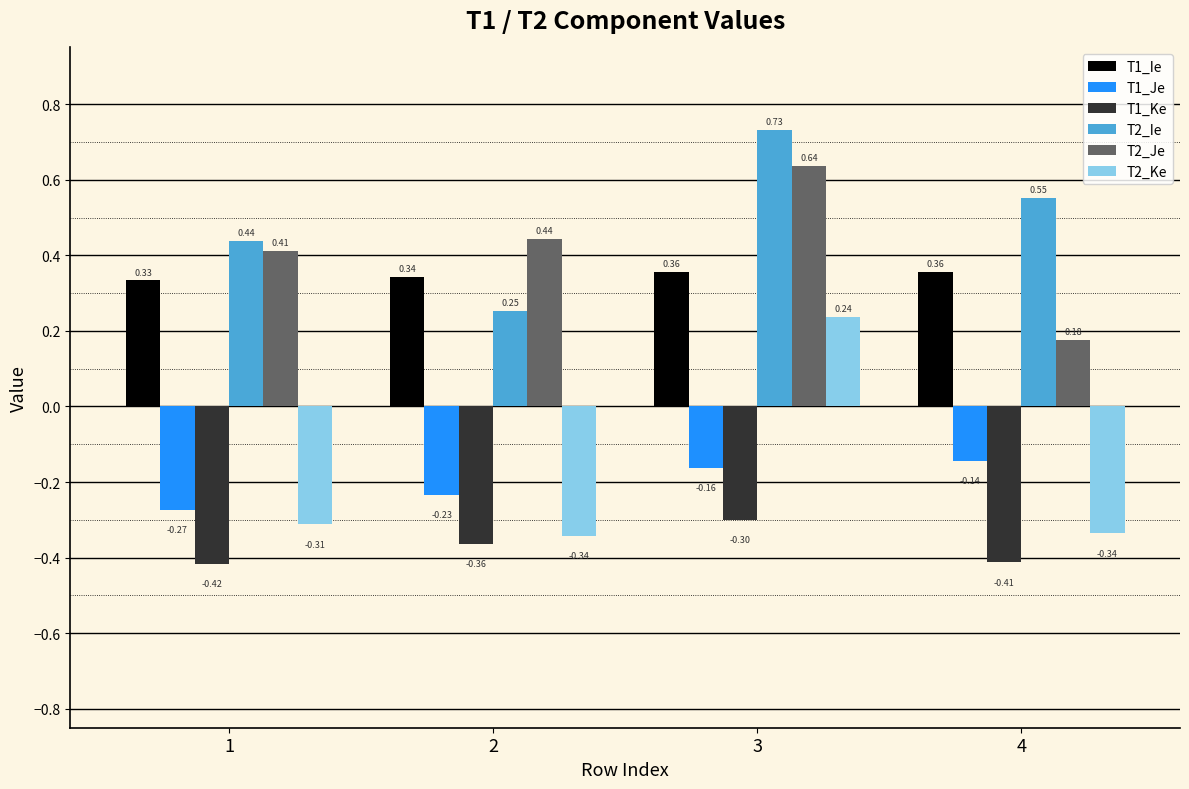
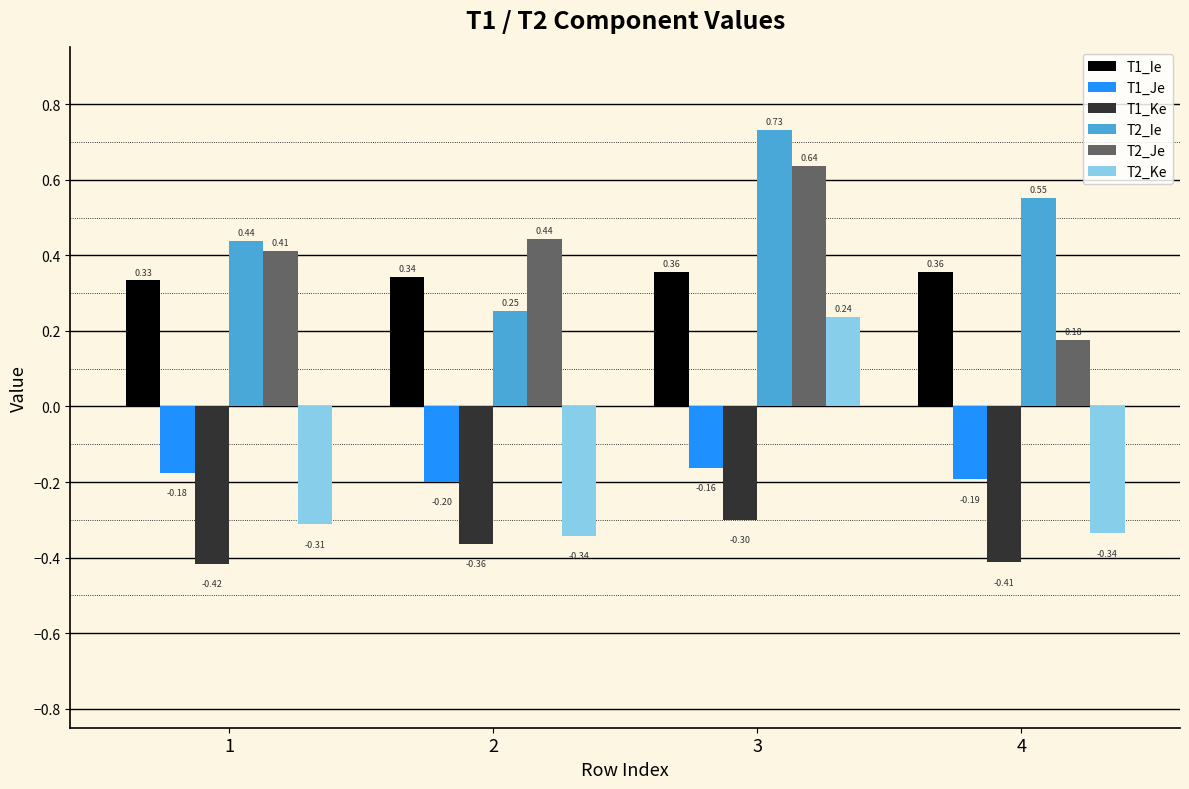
T1_Je, 1: -0.27 -> -0.18
T1_Je, 2: -0.23 -> -0.20
T1_Je, 4: -0.14 -> -0.19
